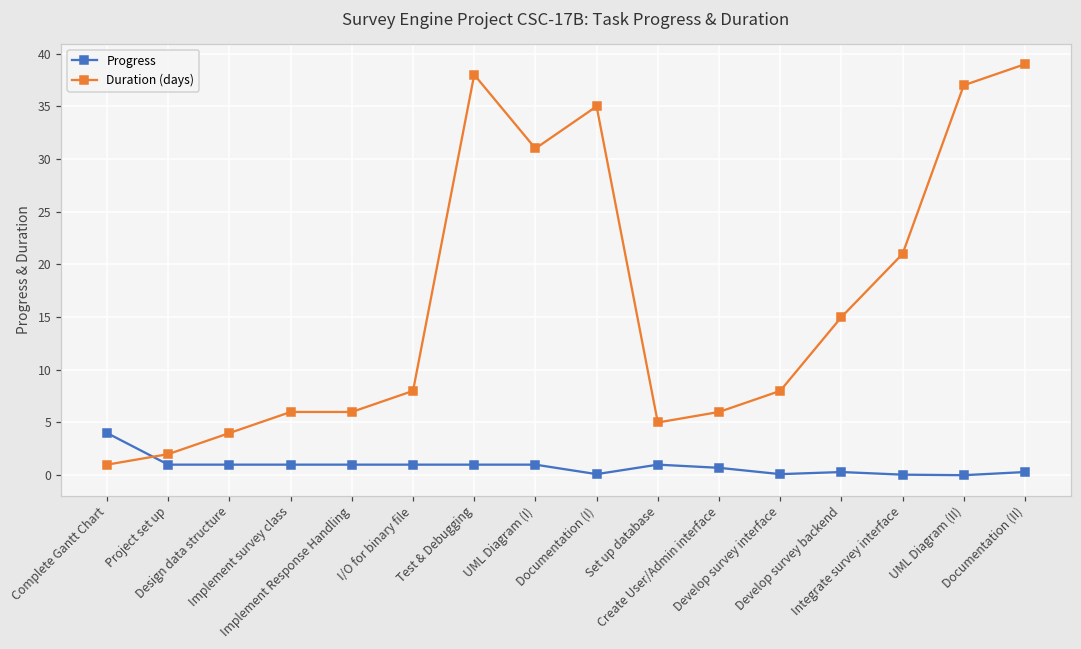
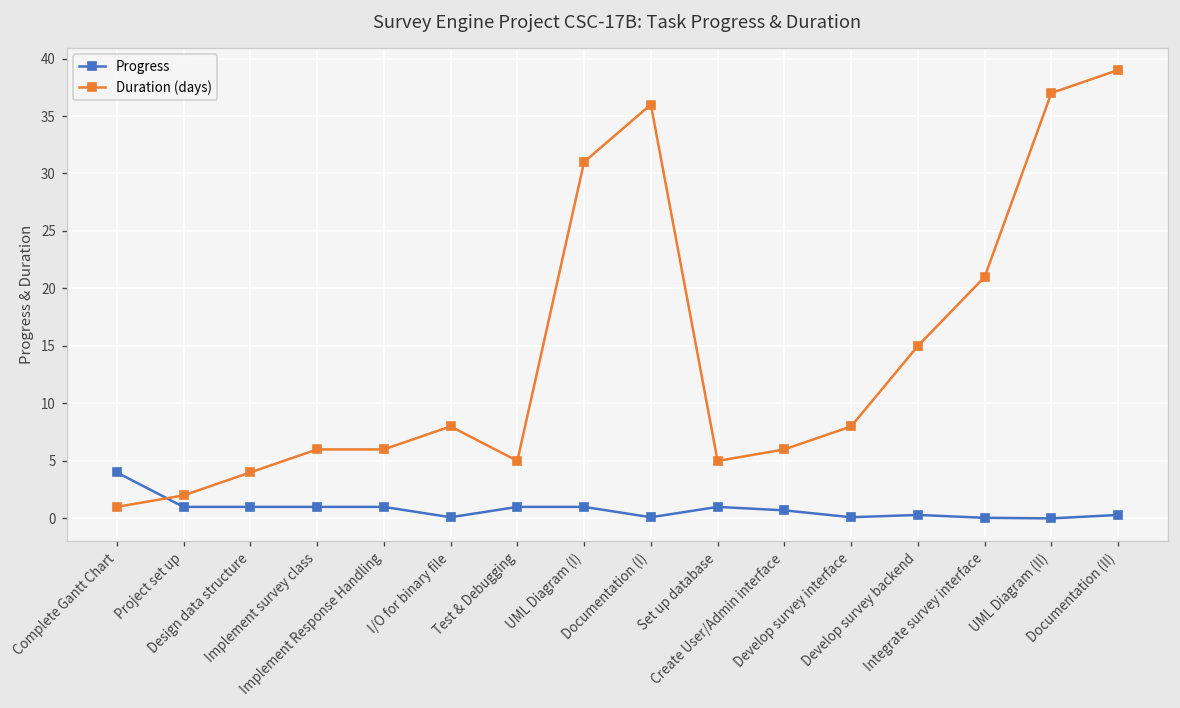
Progress, I/O for binary file: 1 -> 0
Duration (days), Test & Debugging: 38 -> 5
Duration (days), Documentation (I): 35 -> 36
